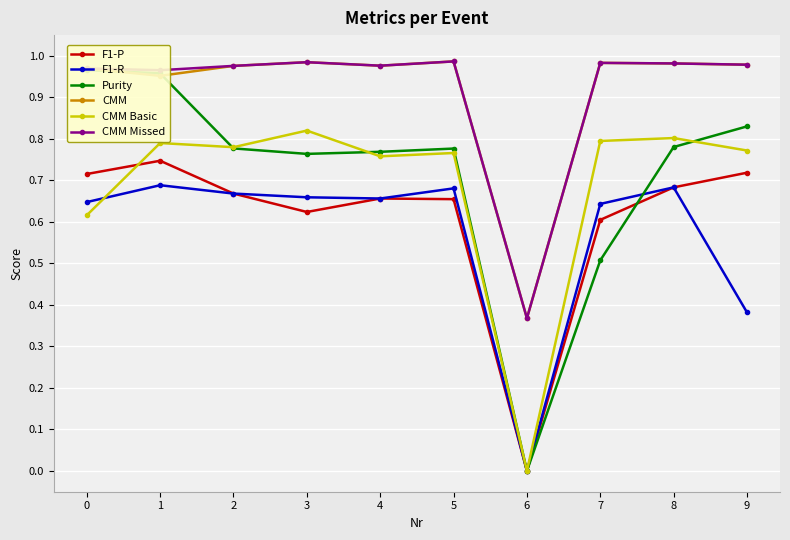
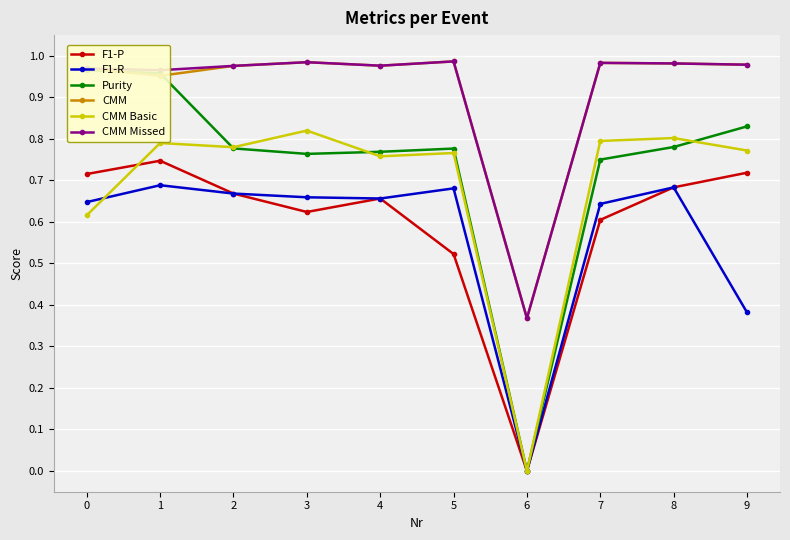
F1-P, 5: 0.65 -> 0.52
Purity, 7: 0.51 -> 0.75
